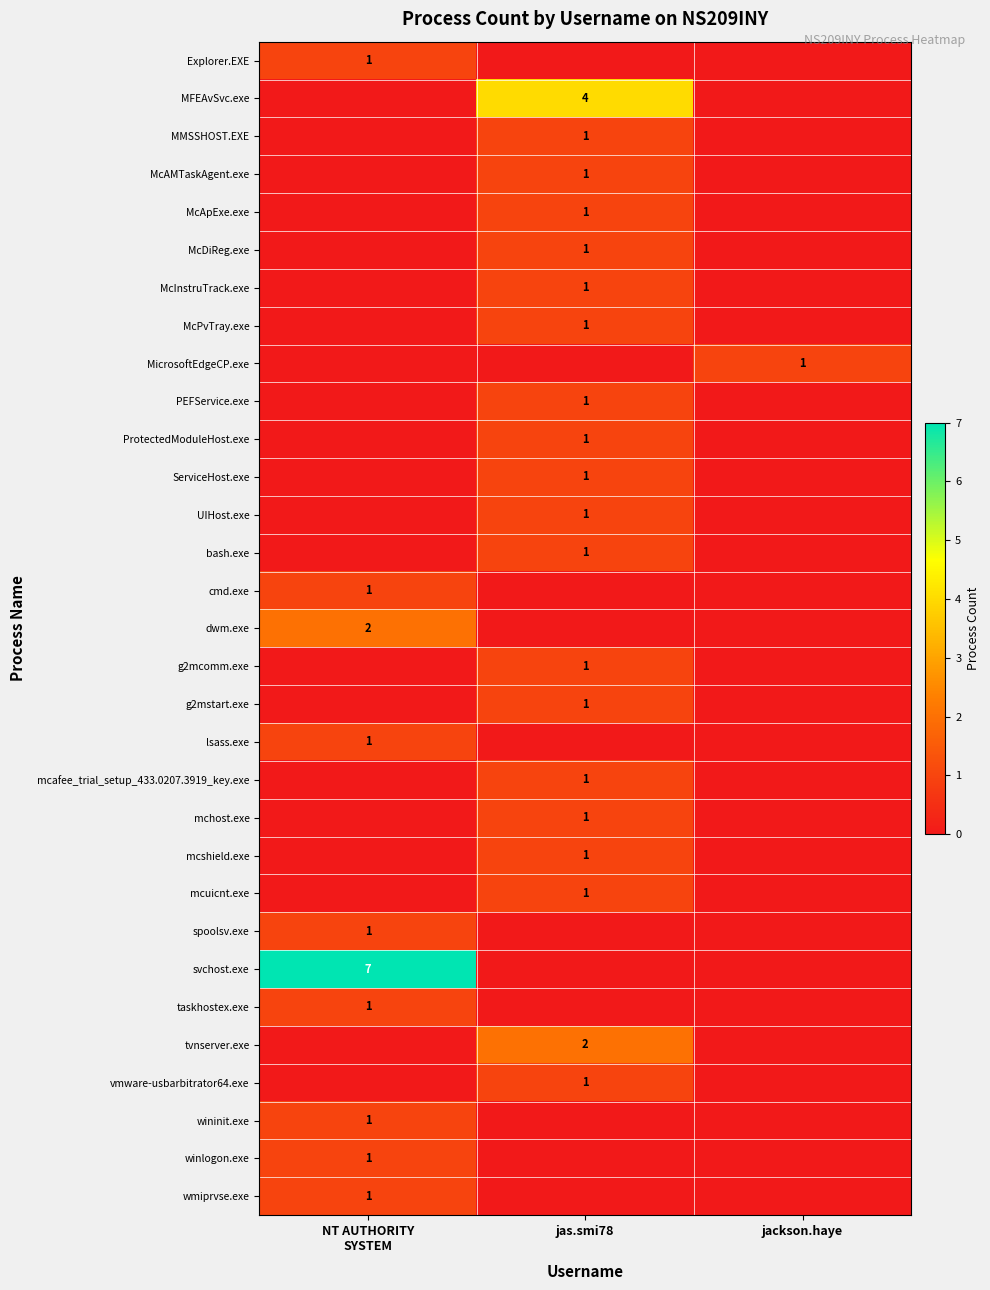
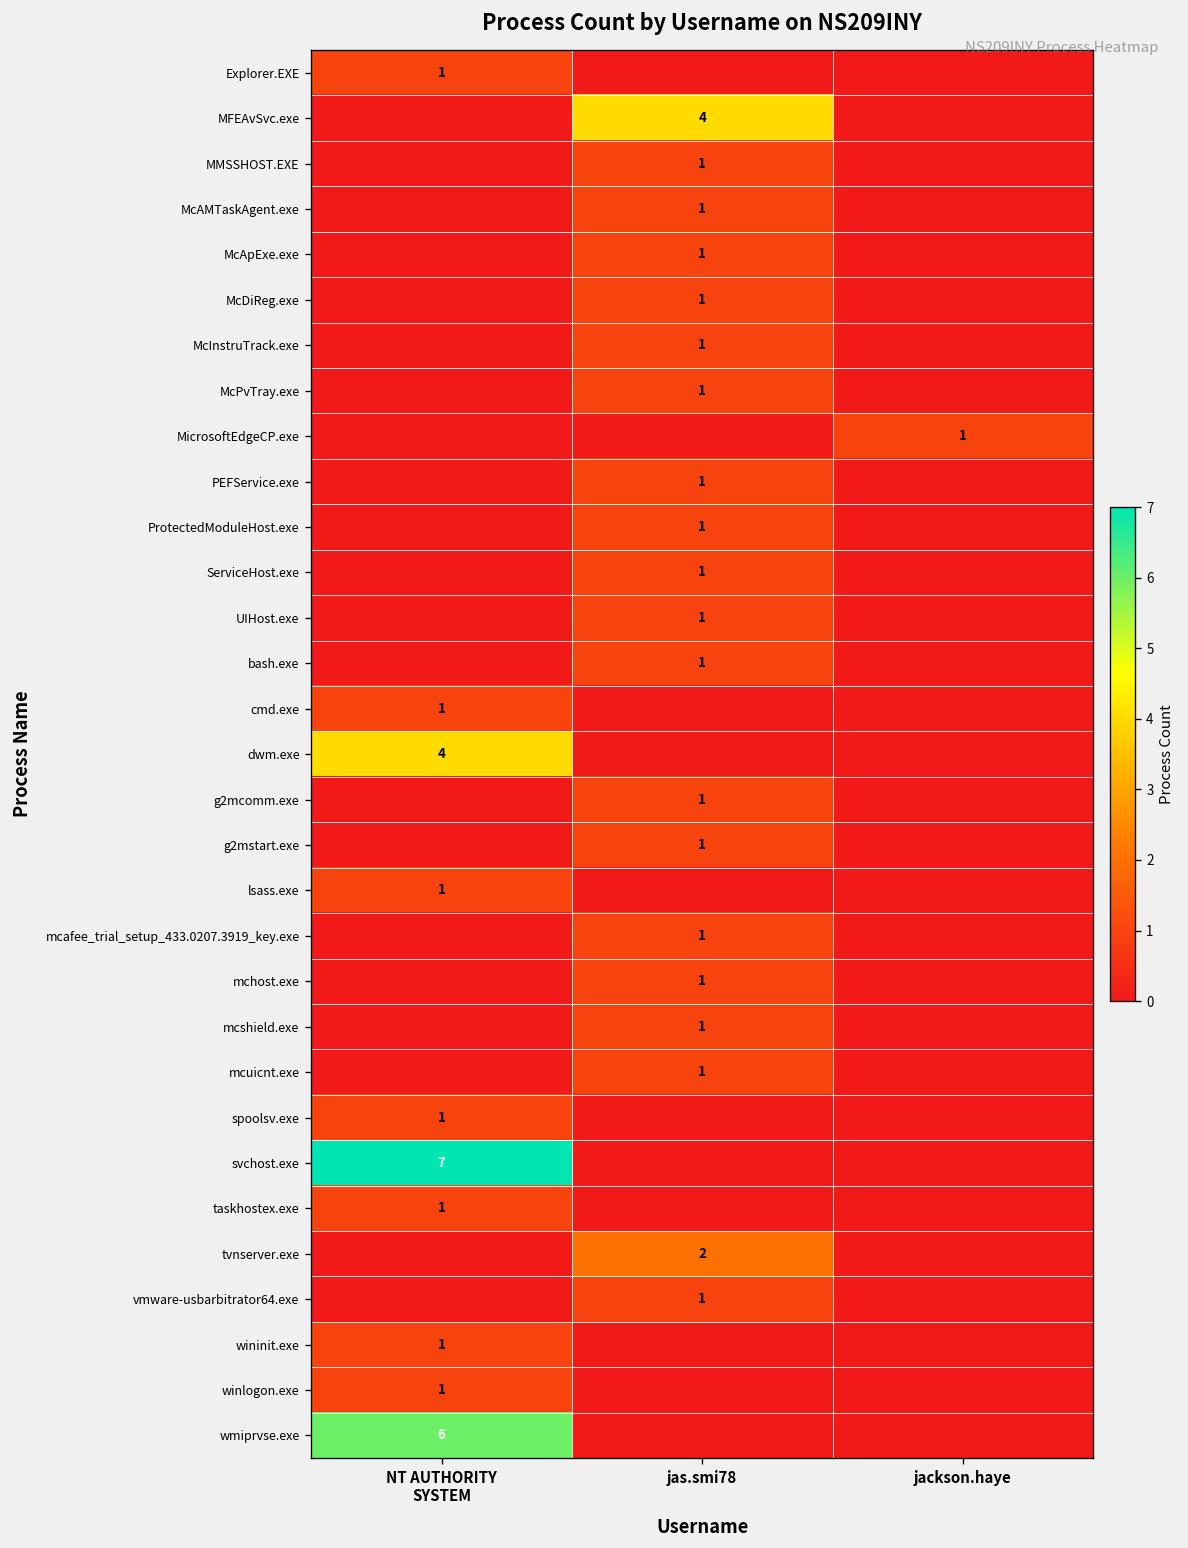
dwm.exe, NT AUTHORITY SYSTEM: 2 -> 4
wmiprvse.exe, NT AUTHORITY SYSTEM: 1 -> 6
